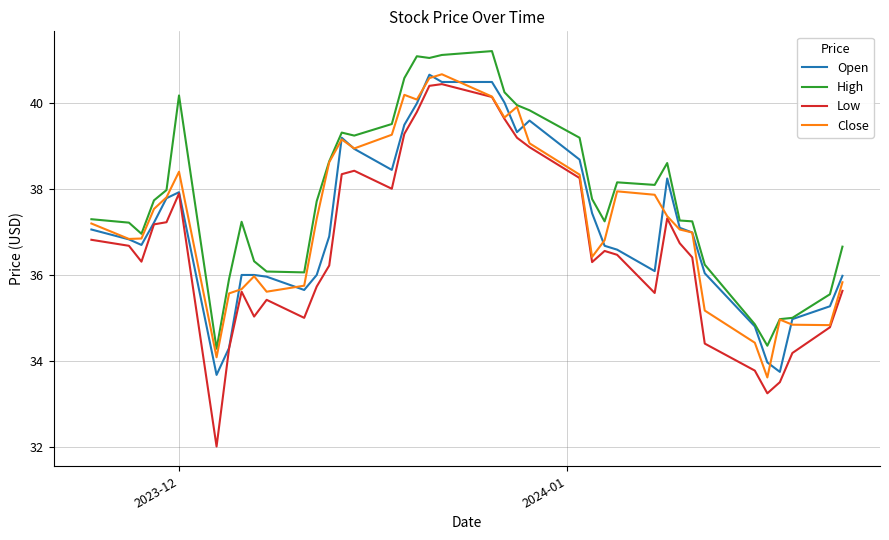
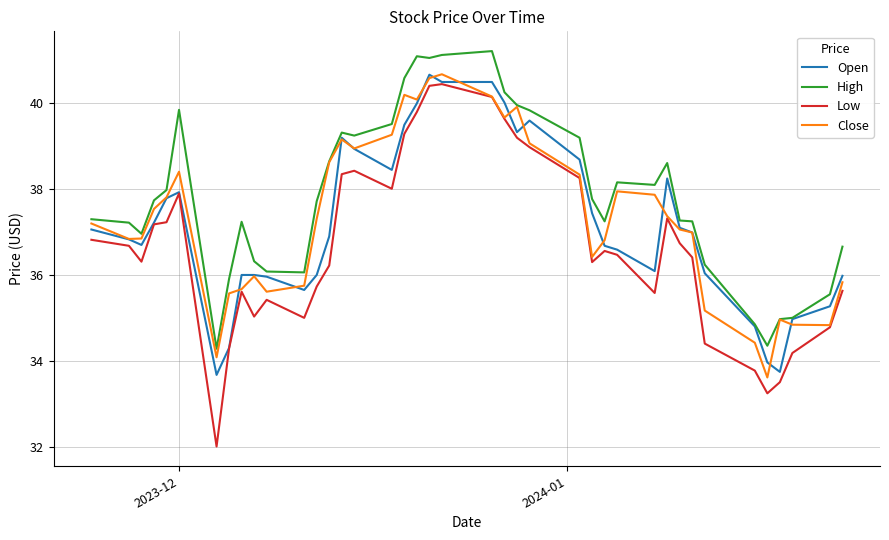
High, 2023-12: 40.2 -> 39.8
